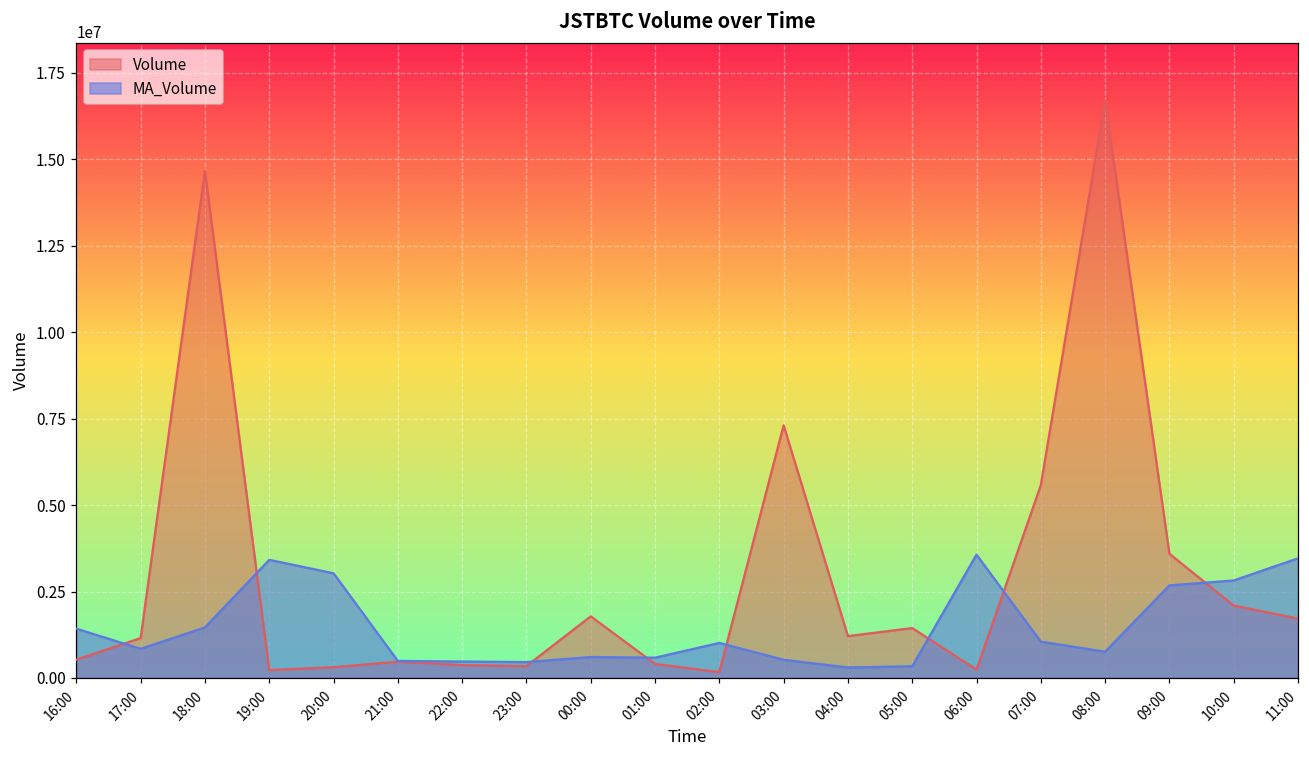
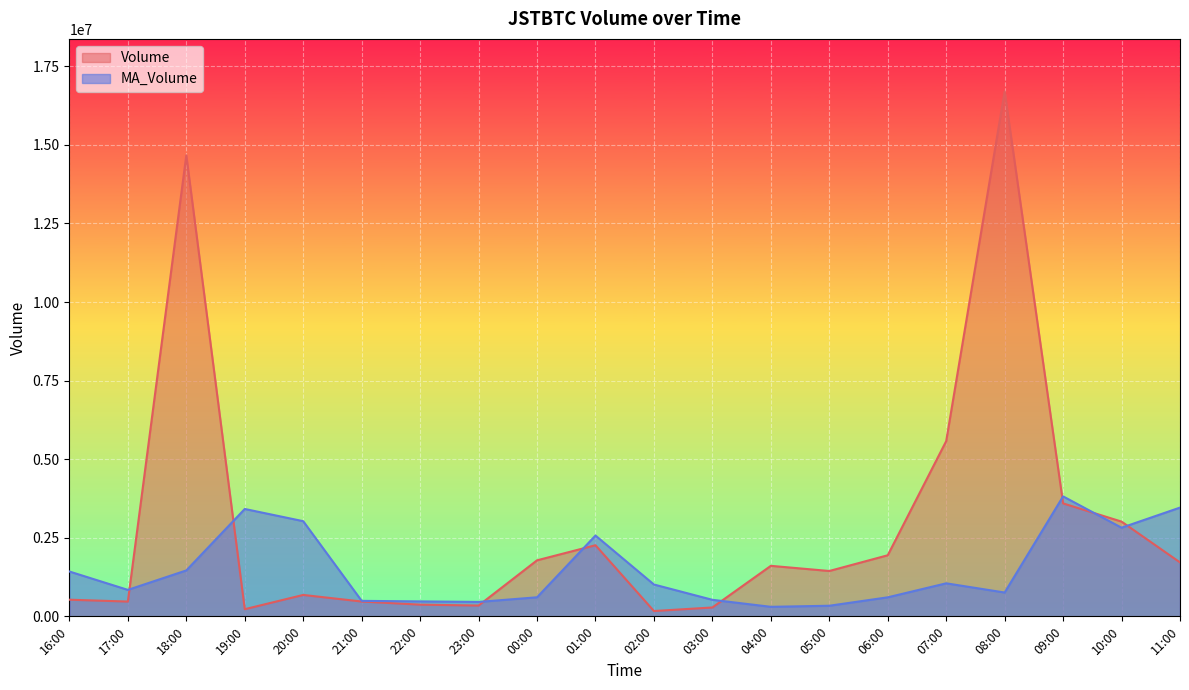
Volume, 17:00: 1200000 -> 500000
Volume, 20:00: 300000 -> 700000
Volume, 01:00: 400000 -> 2300000
MA_Volume, 01:00: 600000 -> 2600000
Volume, 03:00: 7300000 -> 300000
Volume, 04:00: 1200000 -> 1600000
Volume, 06:00: 200000 -> 1900000
MA_Volume, 06:00: 3600000 -> 600000
MA_Volume, 09:00: 2700000 -> 3800000
Volume, 10:00: 2100000 -> 3000000
